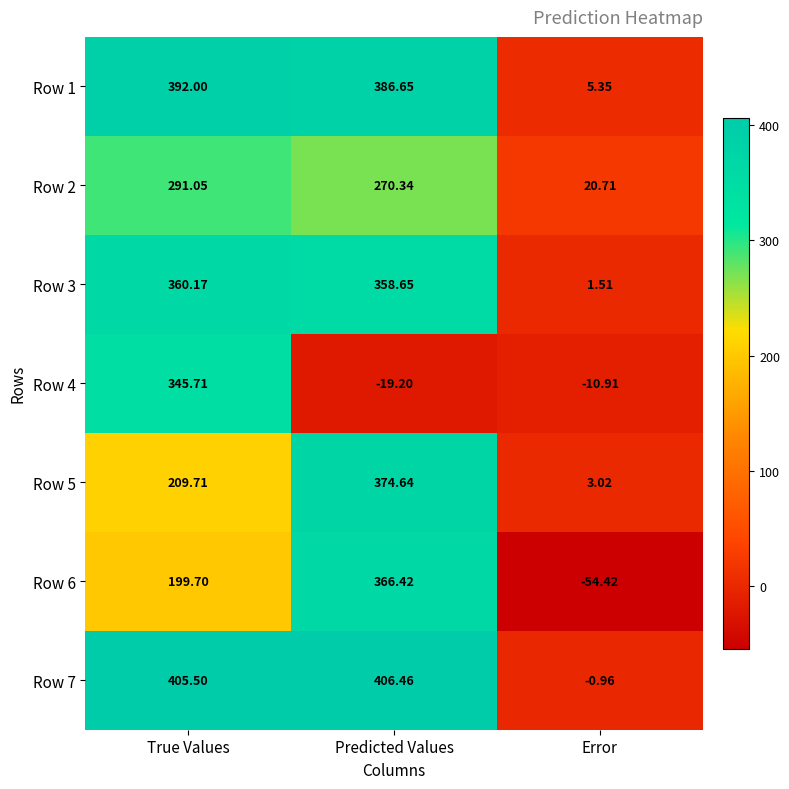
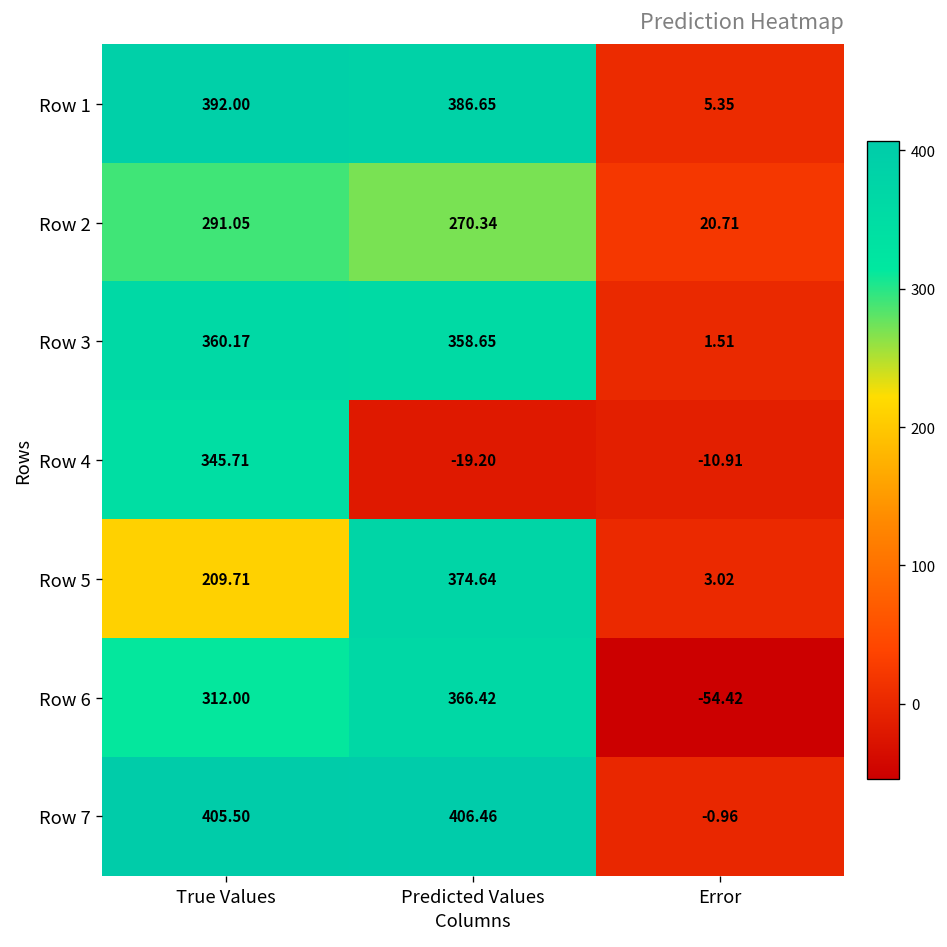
Row 6, True Values: 199.70 -> 312.00
